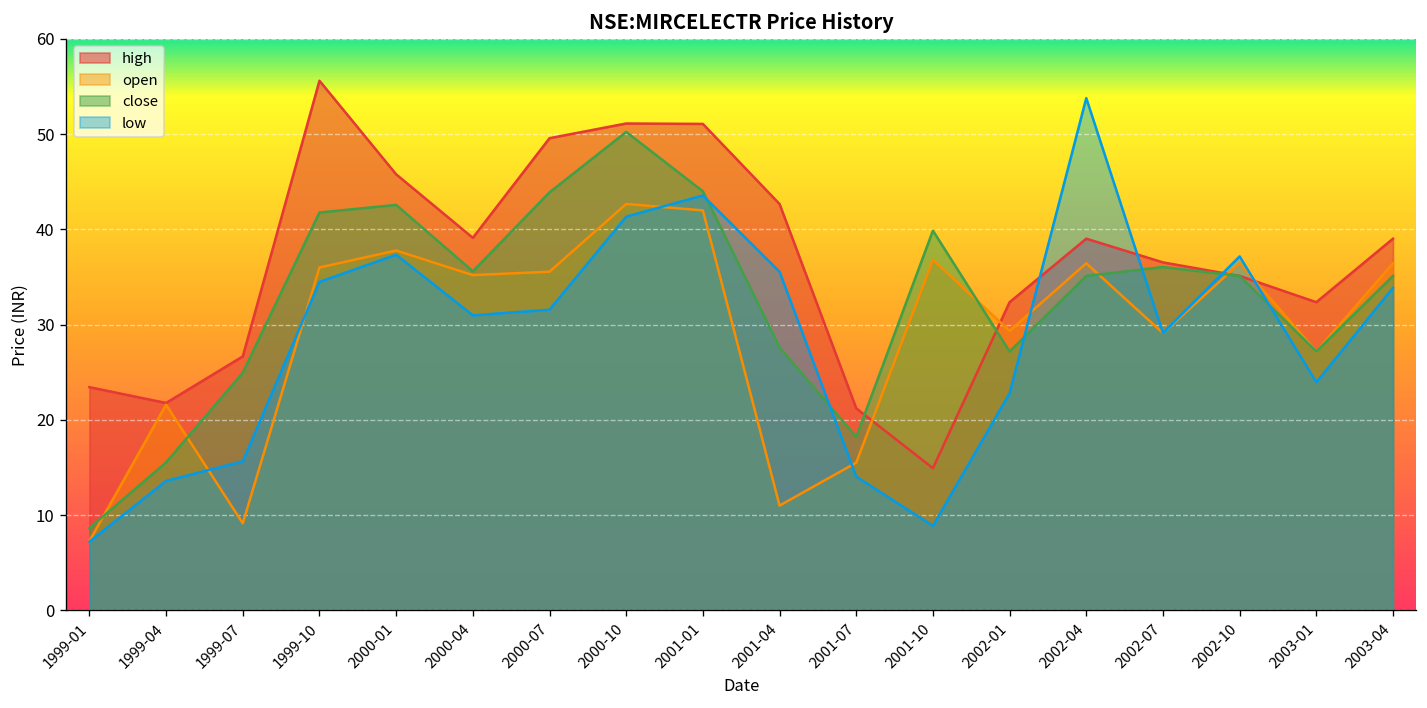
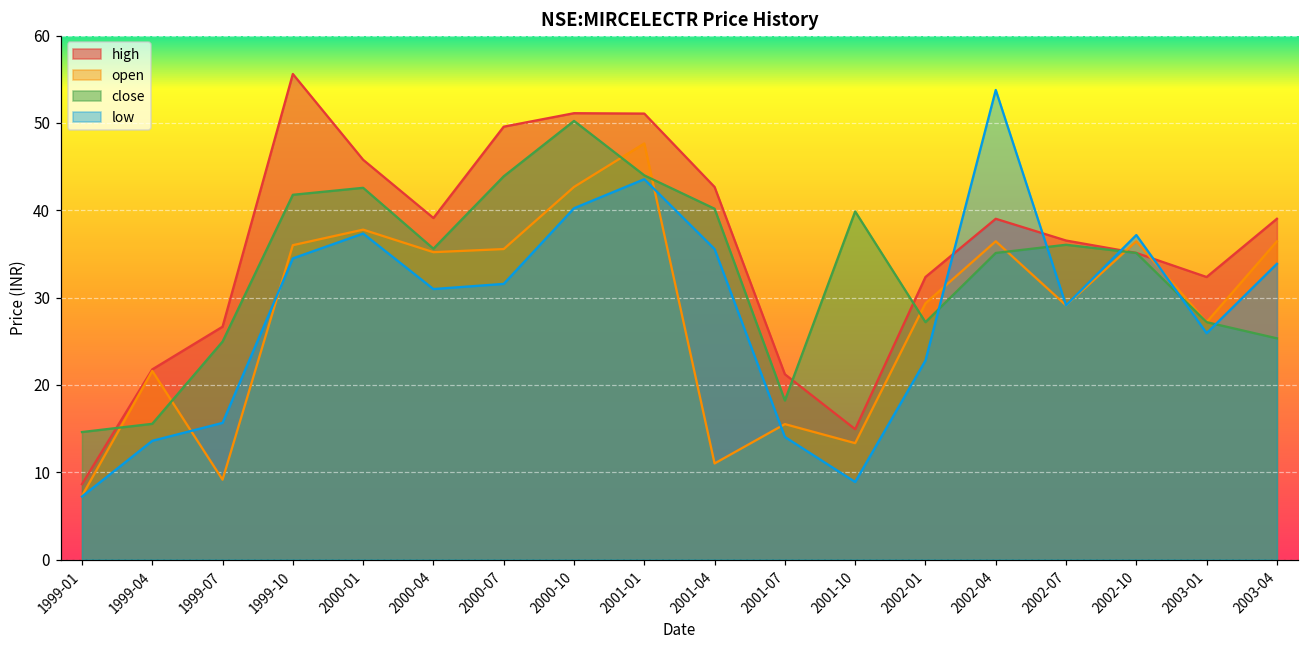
high, 1999-01: 23 -> 9
close, 1999-01: 9 -> 15
low, 2000-10: 41 -> 40
open, 2001-01: 42 -> 48
close, 2001-04: 28 -> 40
open, 2001-10: 37 -> 13
low, 2003-01: 24 -> 26
close, 2003-04: 35 -> 25
